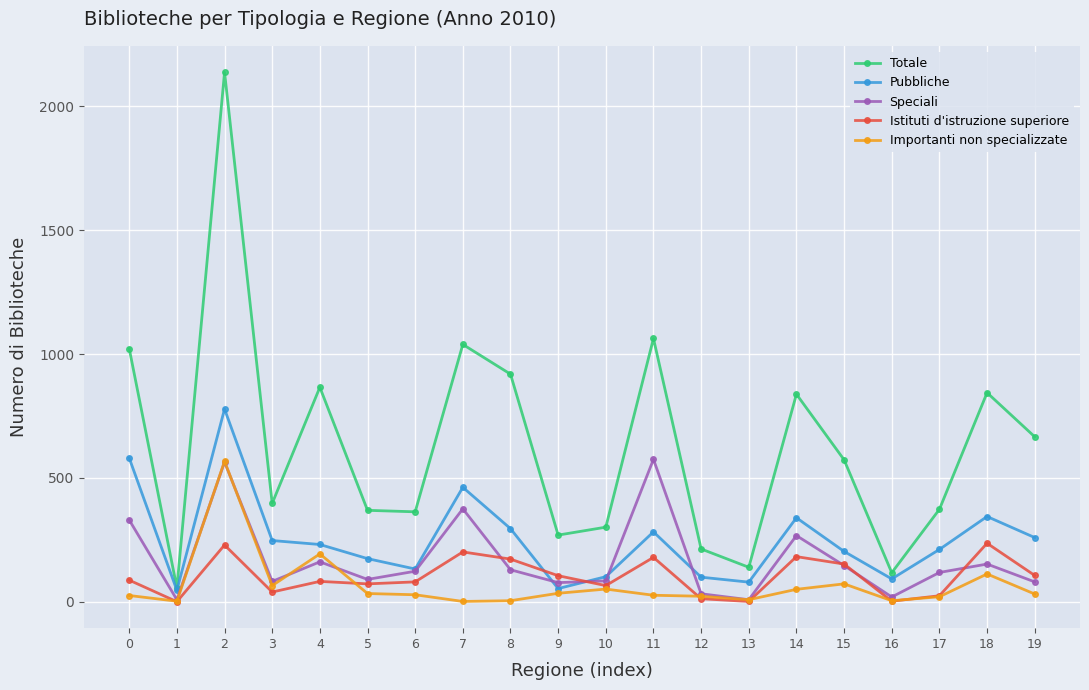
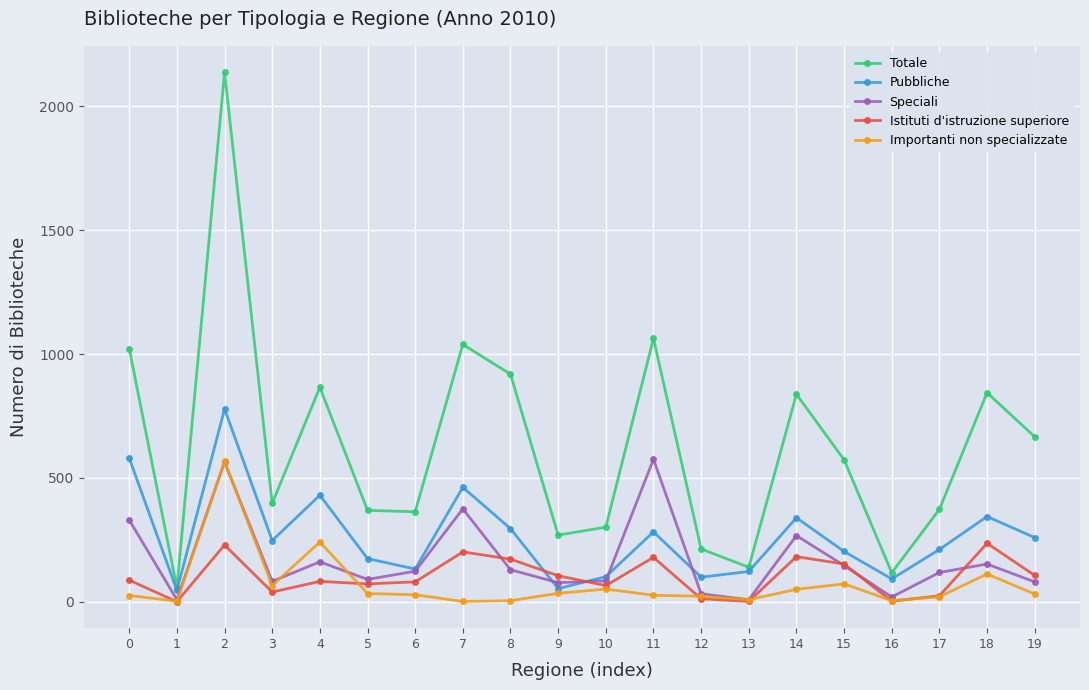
Pubbliche, 4: 230 -> 430
Importanti non specializzate, 4: 190 -> 240
Pubbliche, 13: 80 -> 120
